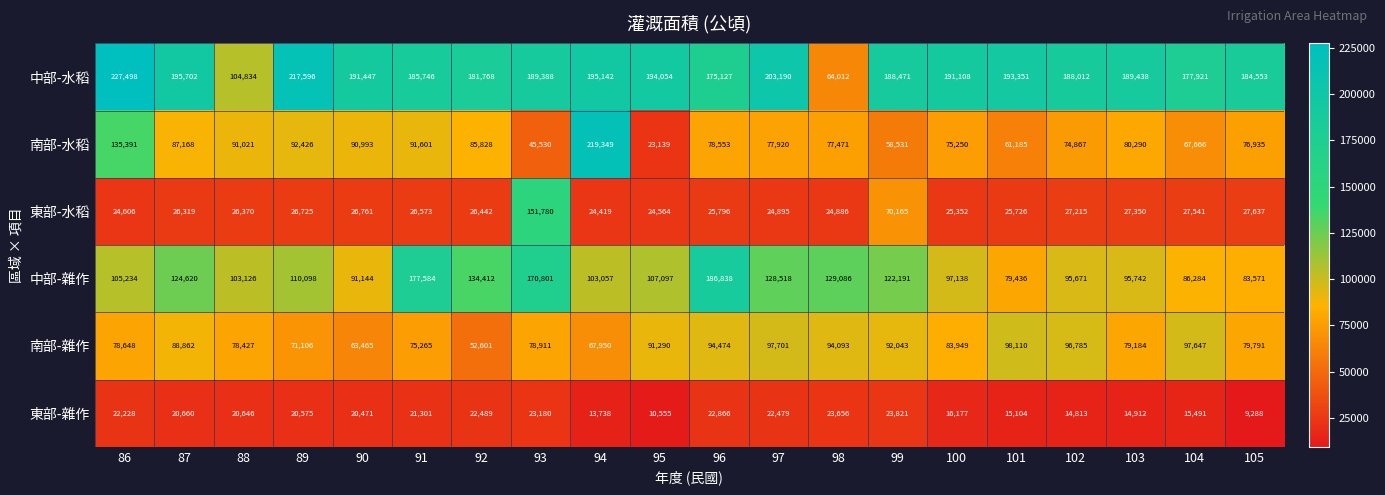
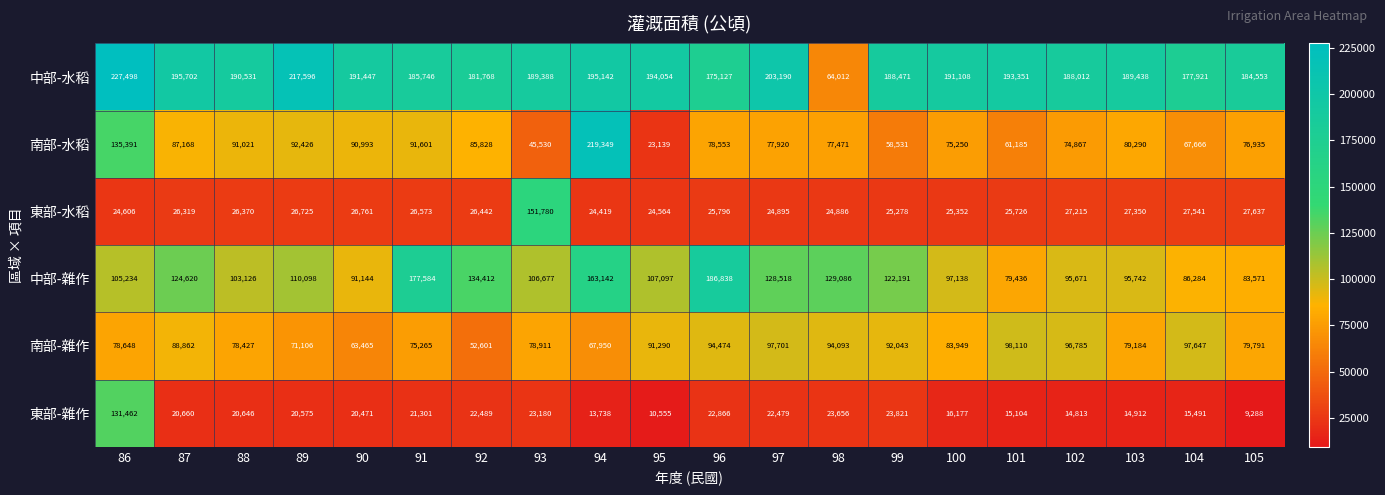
中部-水稻, 88: 104,834 -> 190,531
東部-水稻, 99: 70,165 -> 25,278
中部-雜作, 93: 170,801 -> 106,677
中部-雜作, 94: 103,057 -> 163,142
東部-雜作, 86: 22,228 -> 131,462
